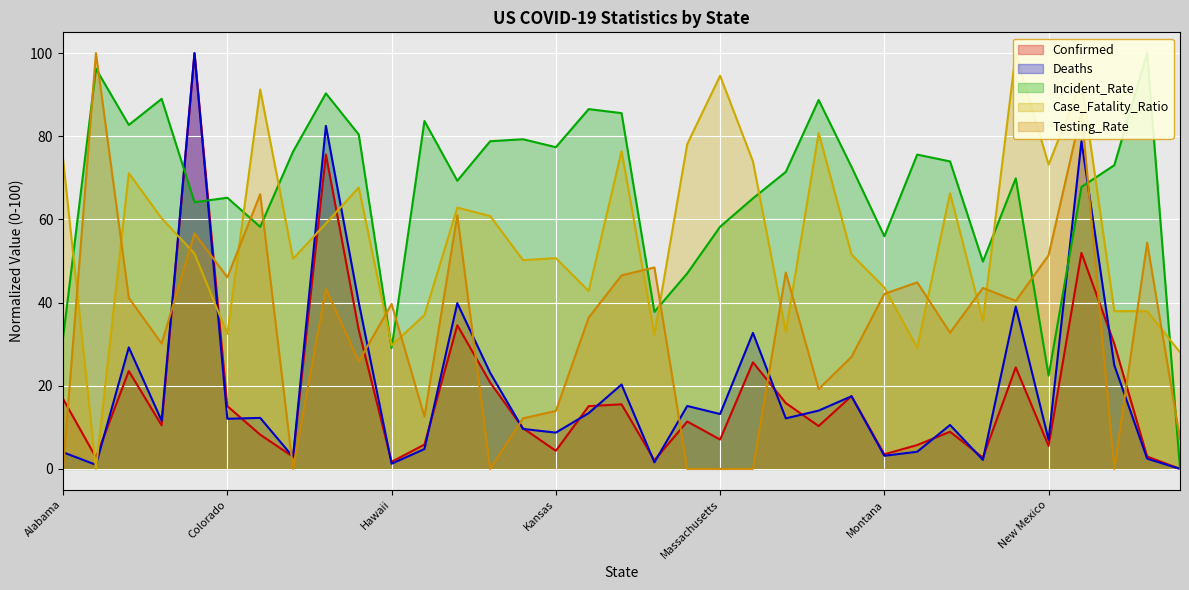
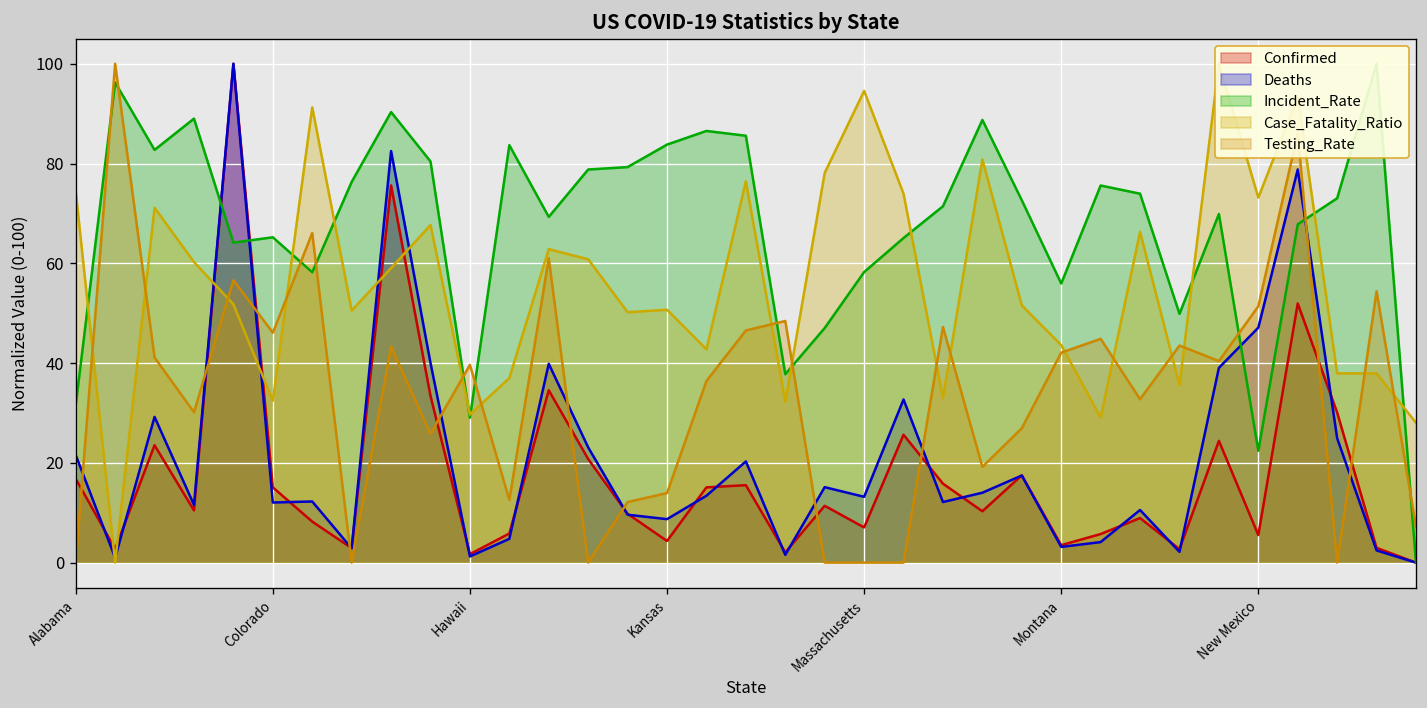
Deaths, Alabama: 4 -> 22
Incident_Rate, Kansas: 77 -> 84
Deaths, New Mexico: 7 -> 47
